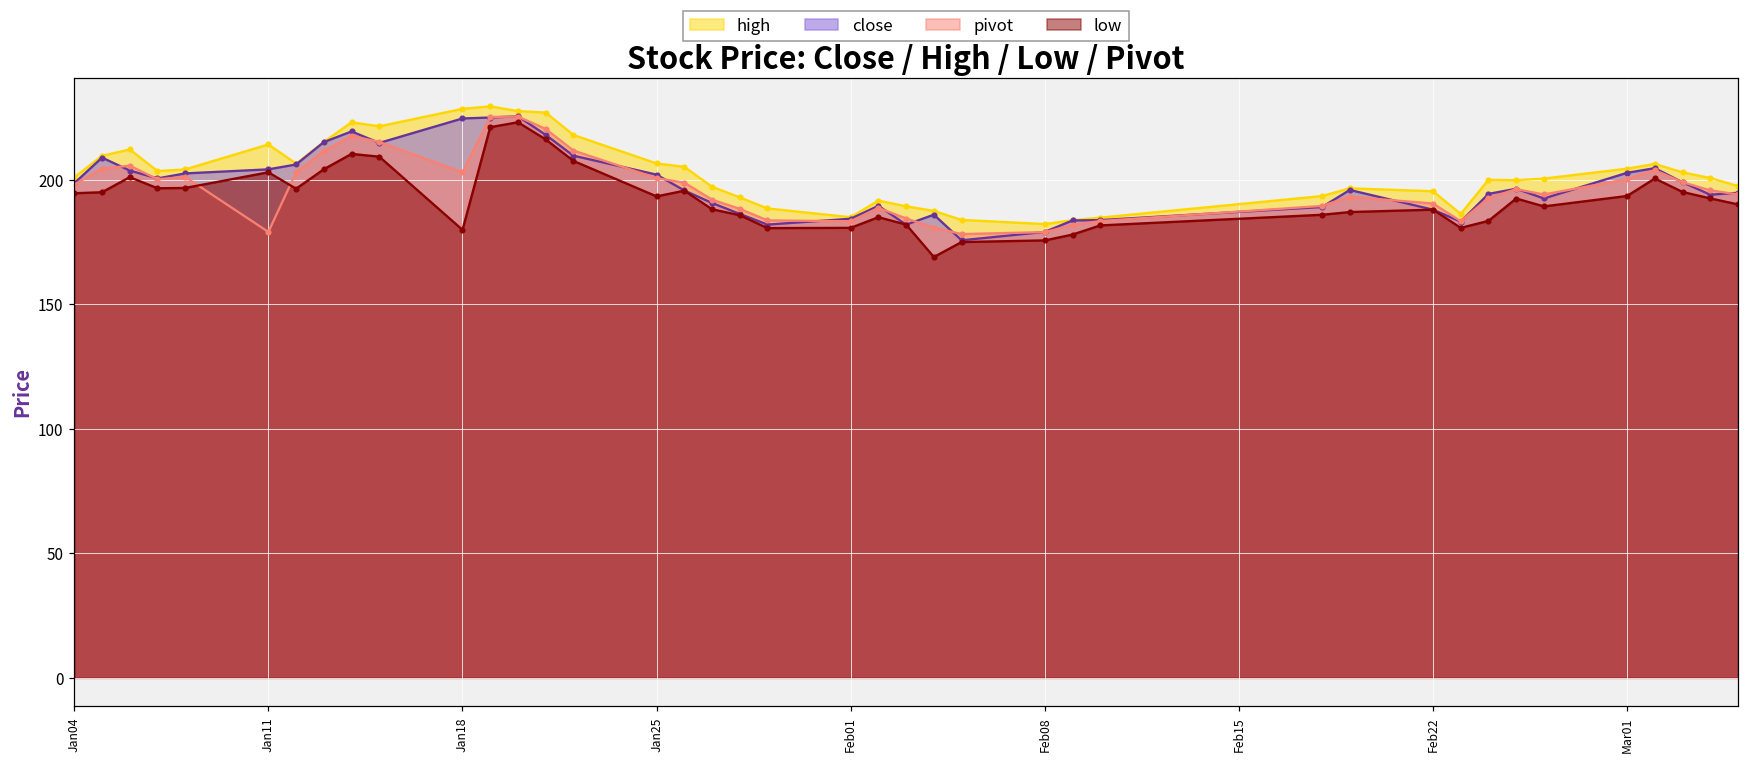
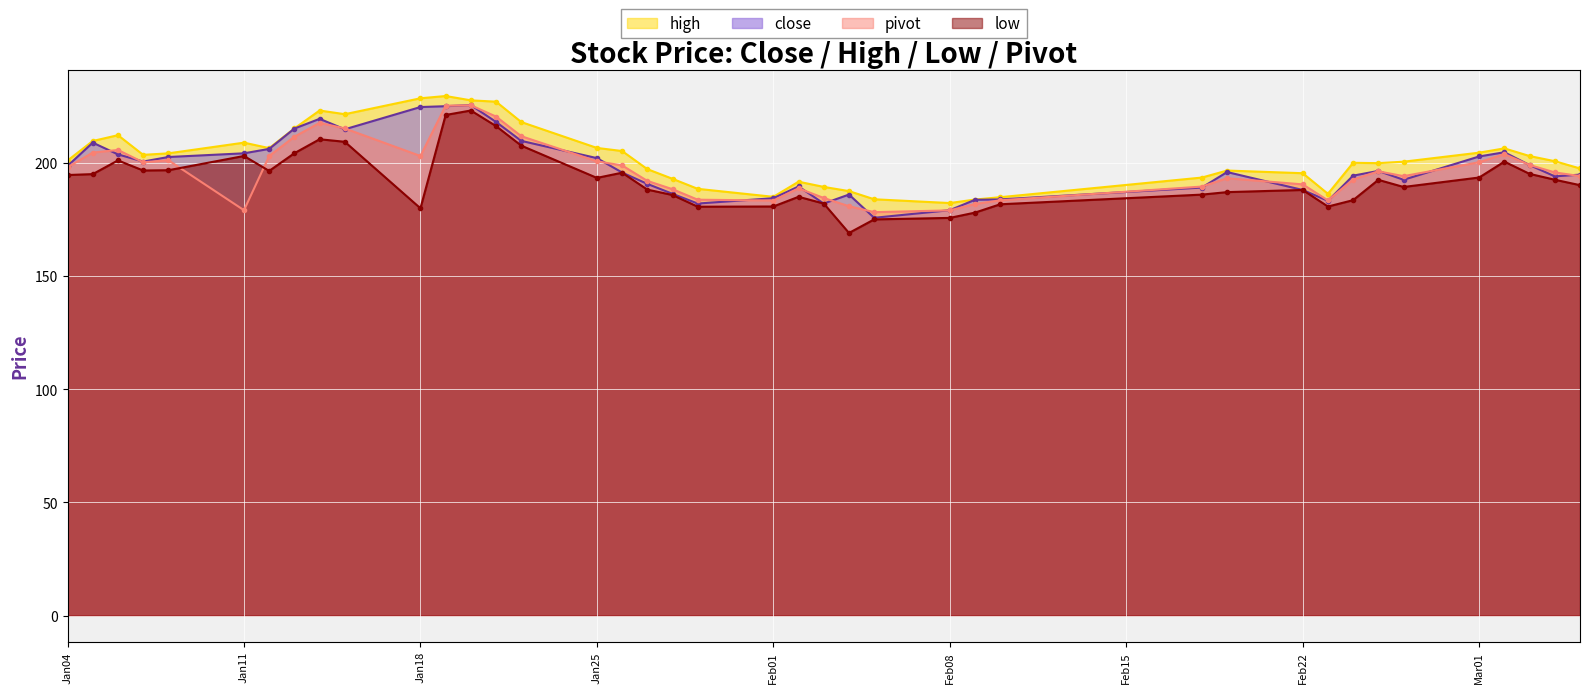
high, Jan11: 214 -> 209
